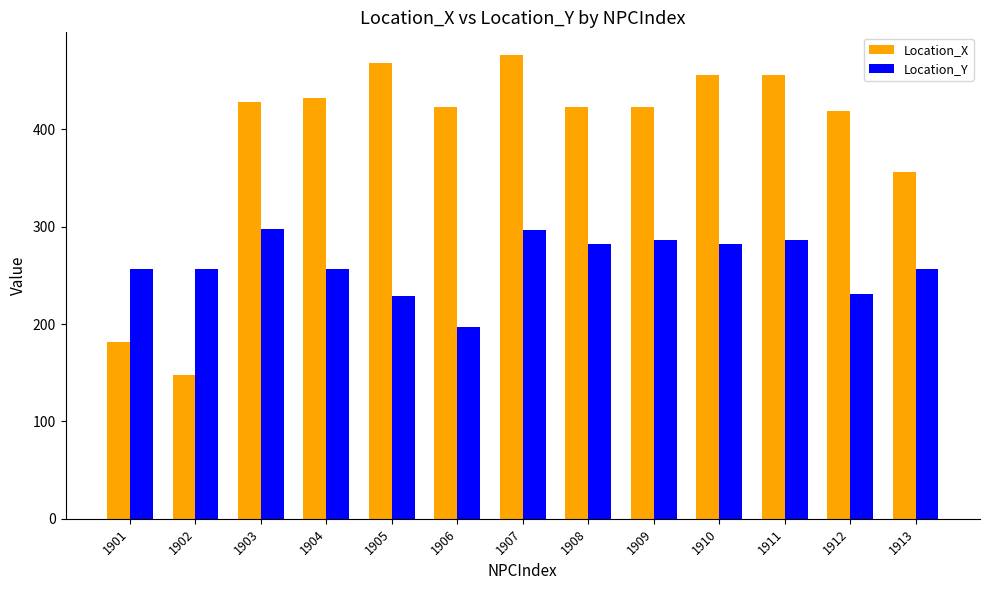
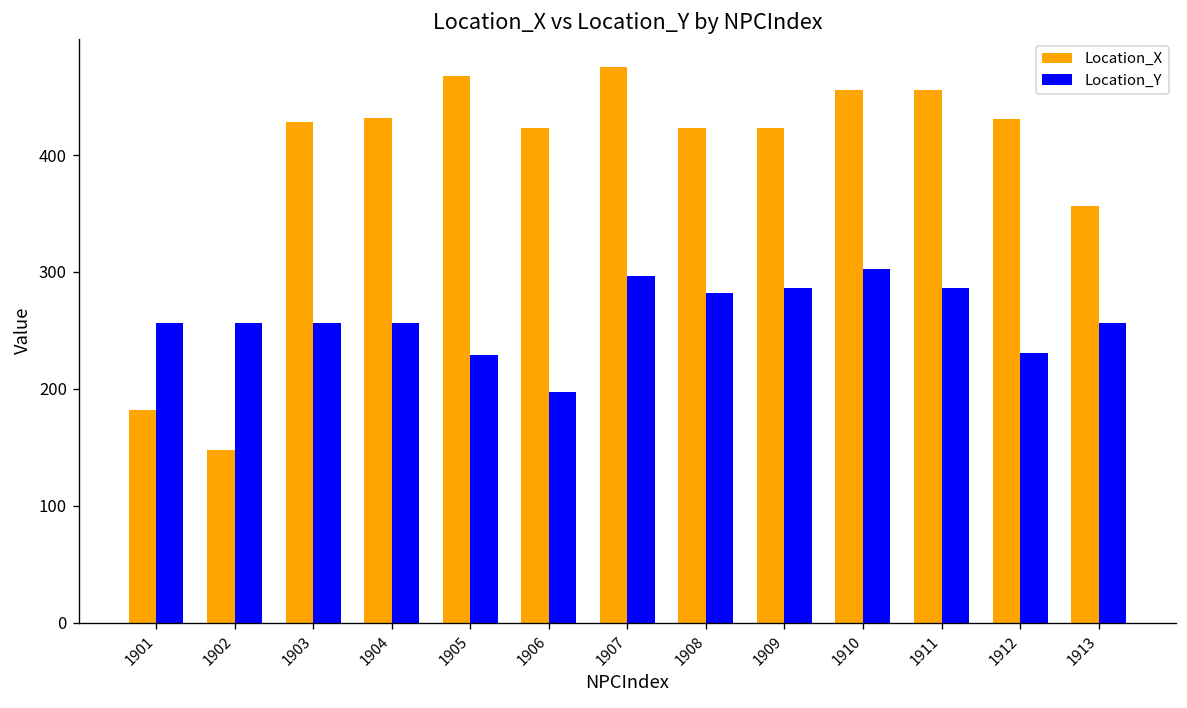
Location_Y, 1903: 300 -> 260
Location_Y, 1910: 280 -> 300
Location_X, 1912: 420 -> 430
